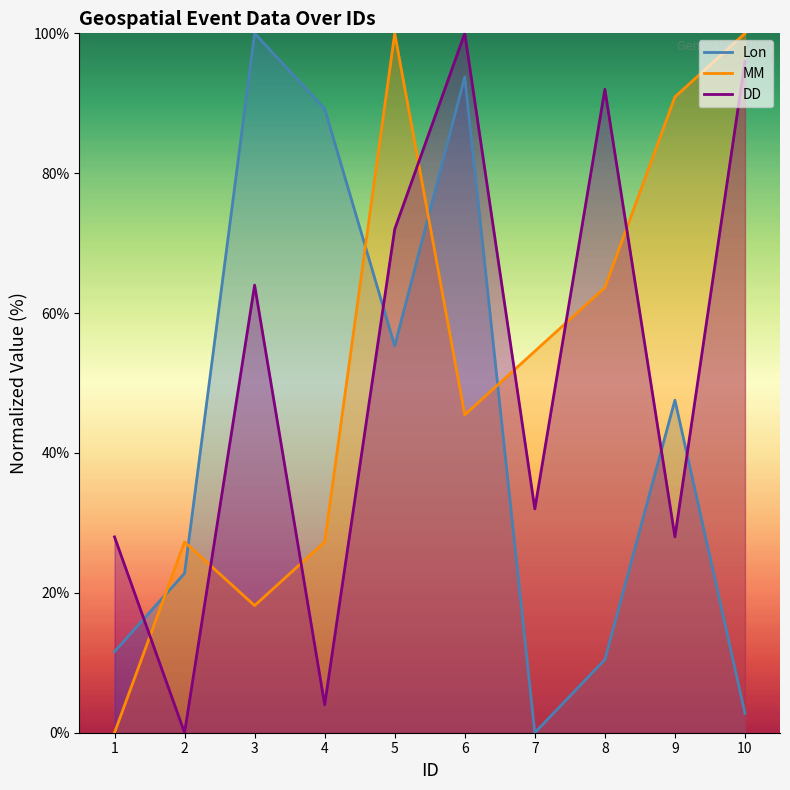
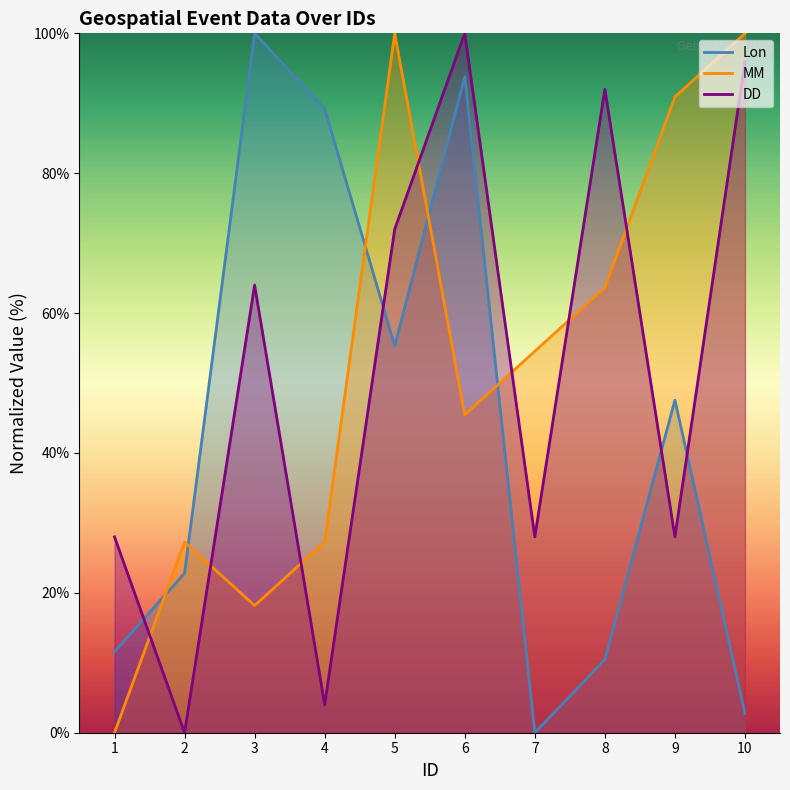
DD, 7: 32% -> 28%
